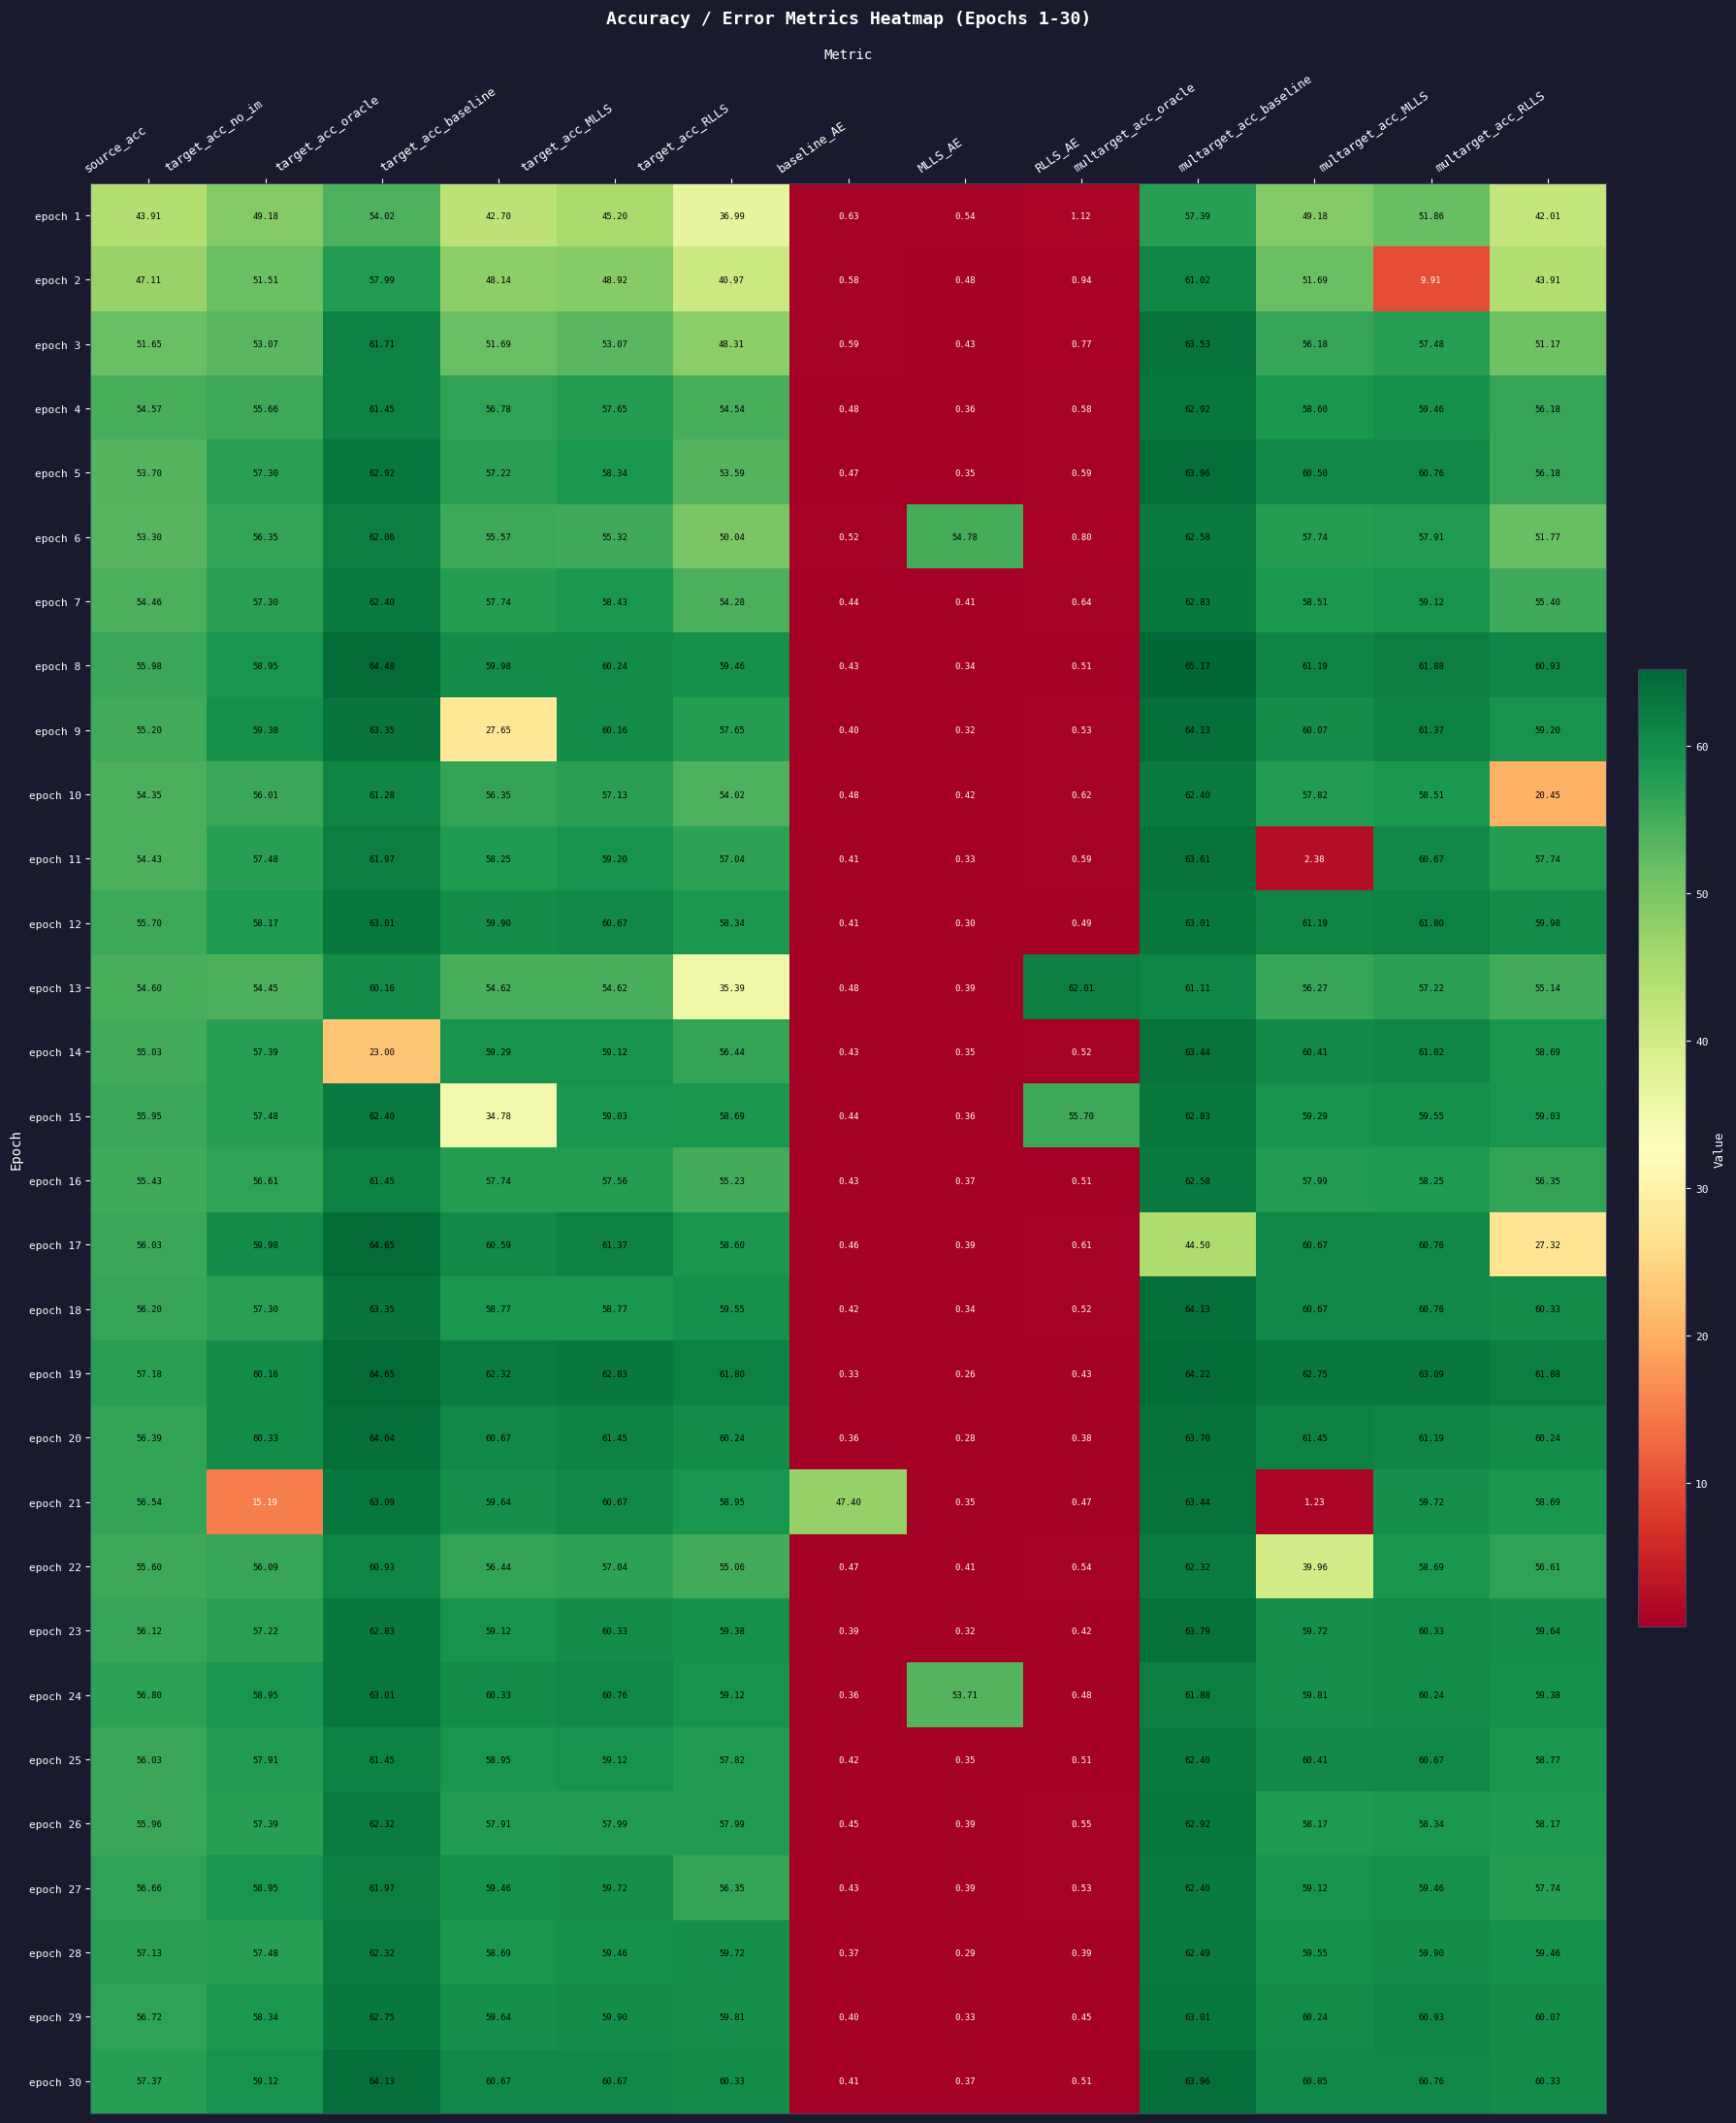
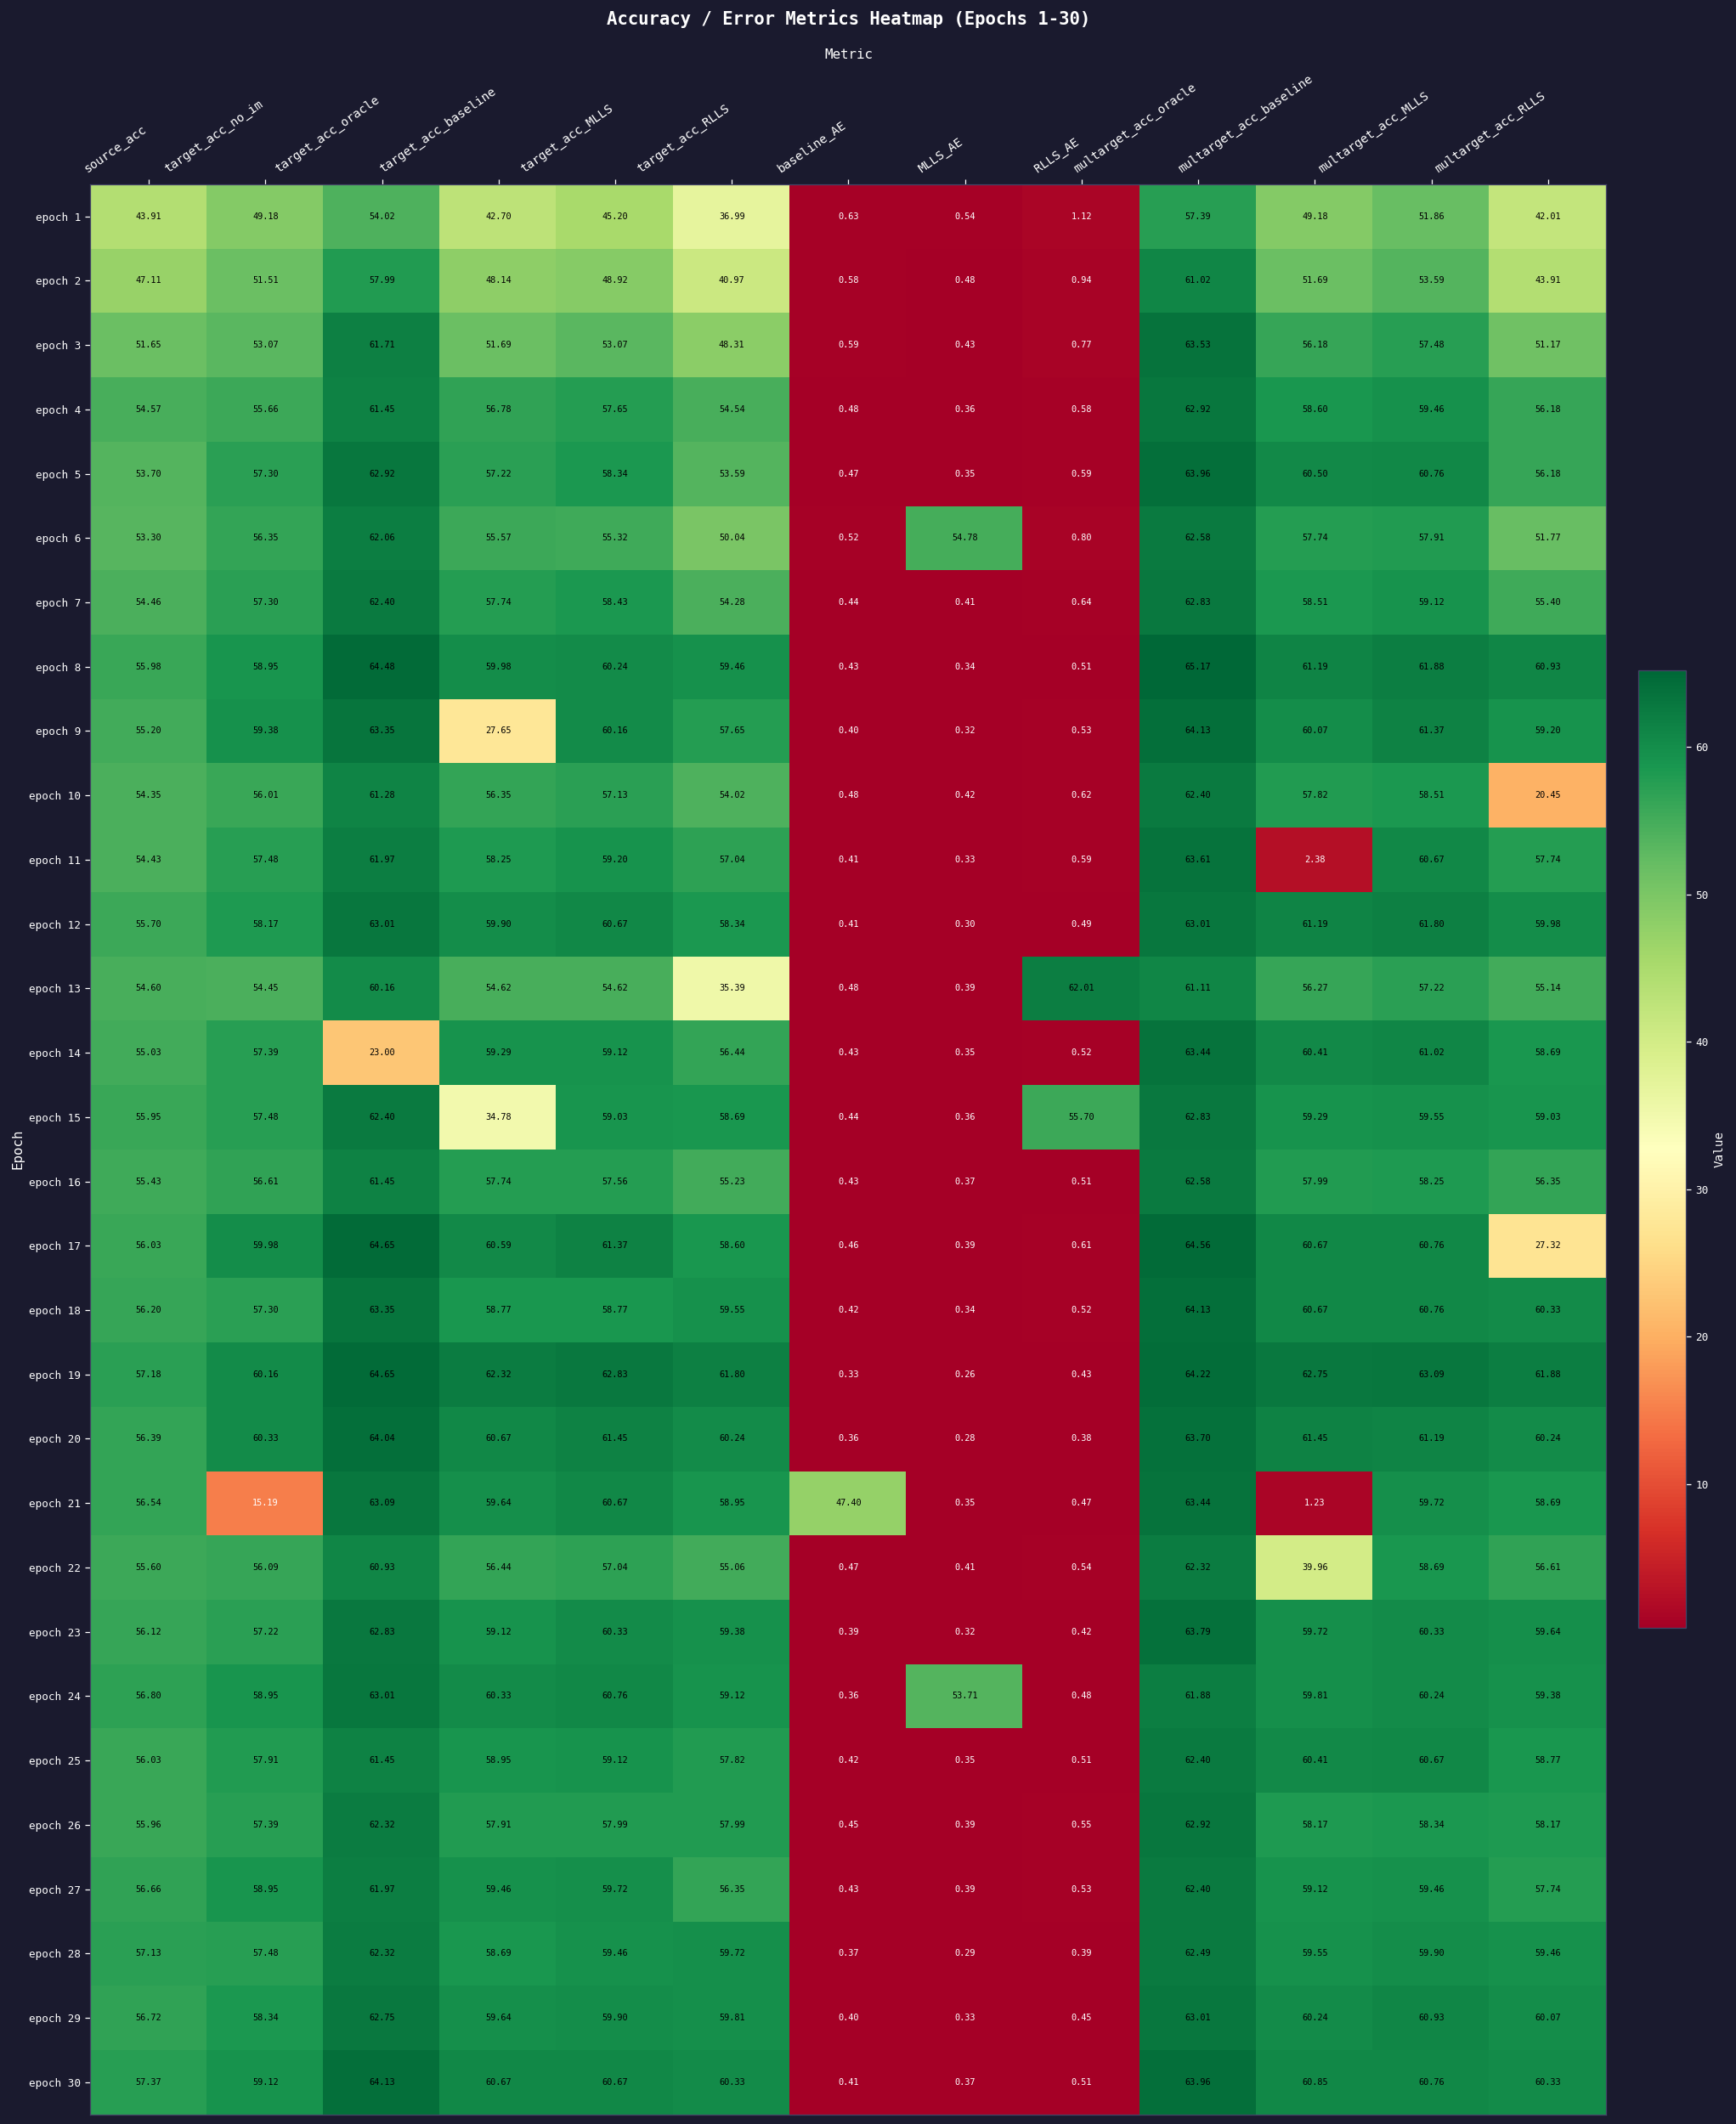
epoch 2, multarget_acc_MLLS: 9.91 -> 53.59
epoch 17, multarget_acc_oracle: 44.50 -> 64.56
